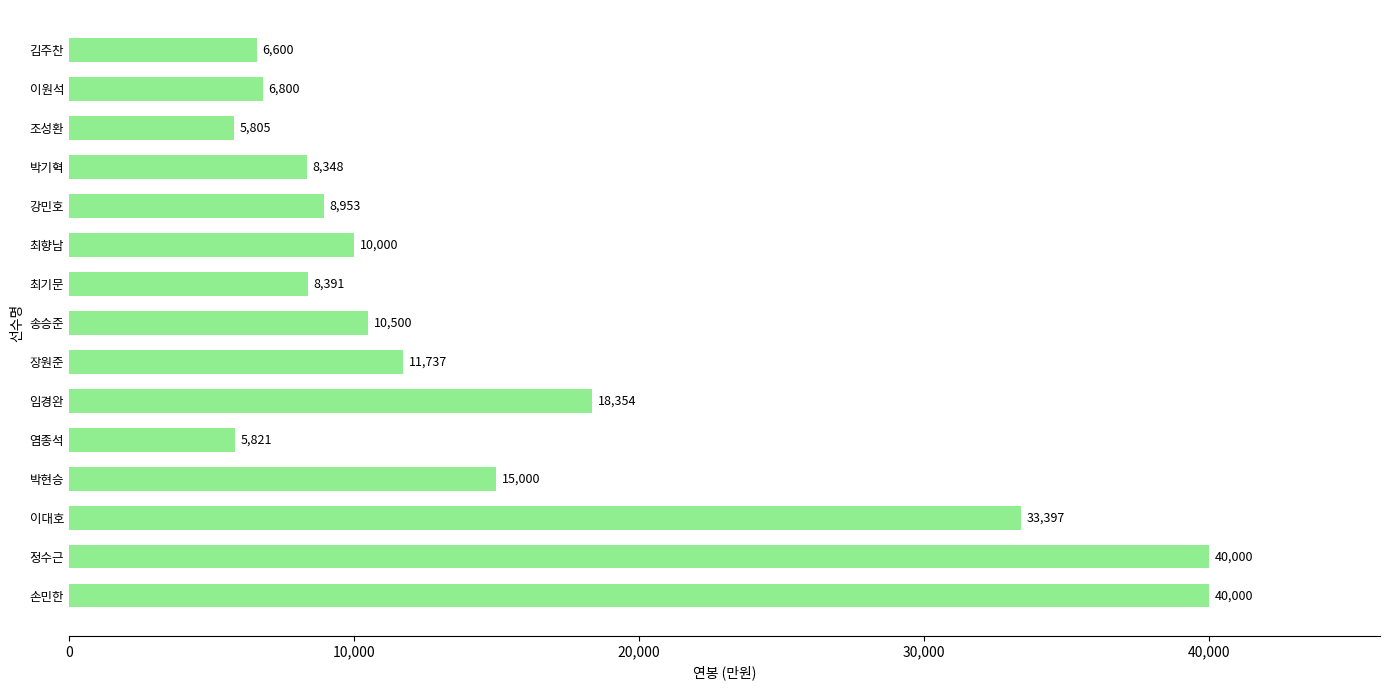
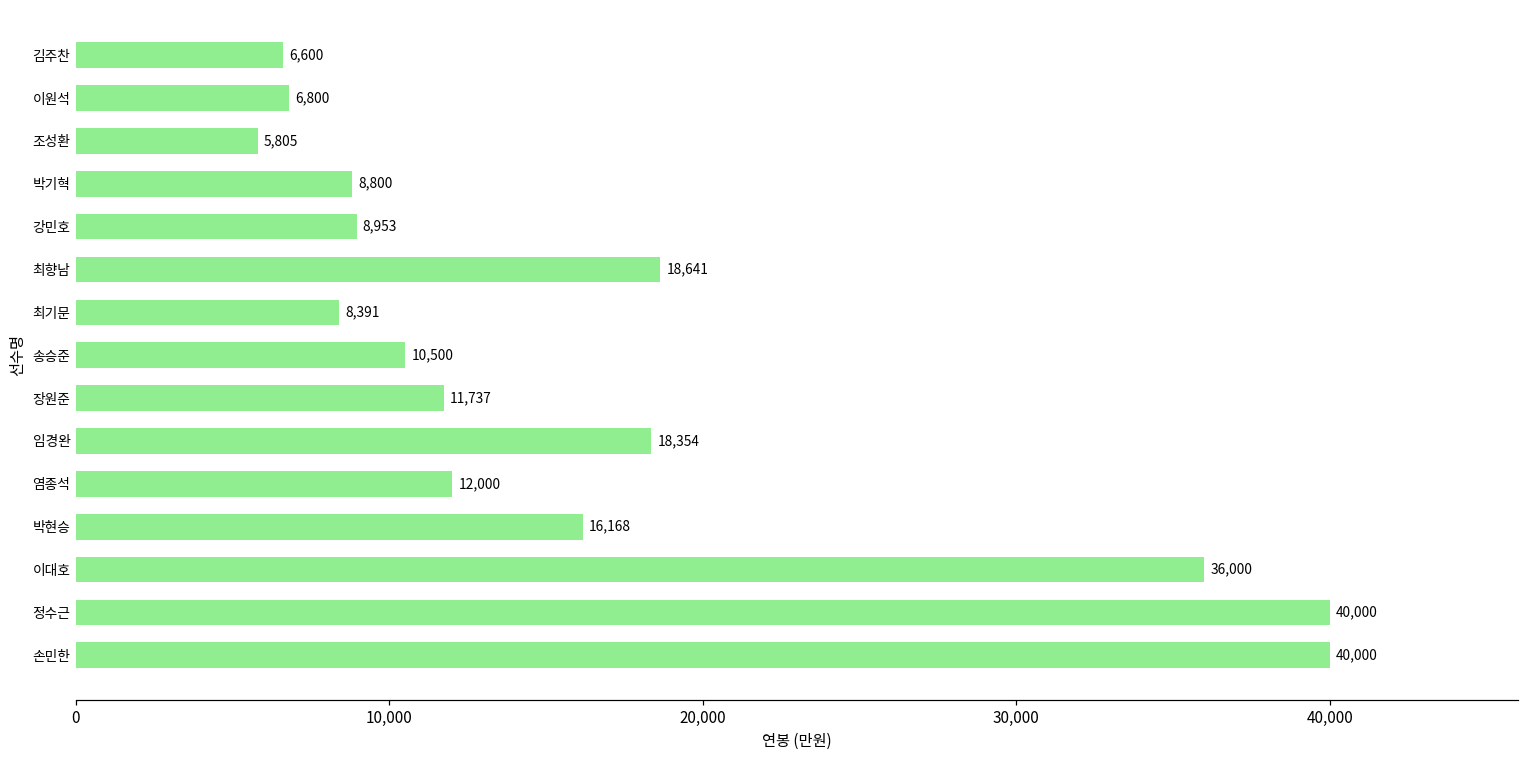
박기혁: 8,348 -> 8,800
최향남: 10,000 -> 18,641
염종석: 5,821 -> 12,000
박현승: 15,000 -> 16,168
이대호: 33,397 -> 36,000
